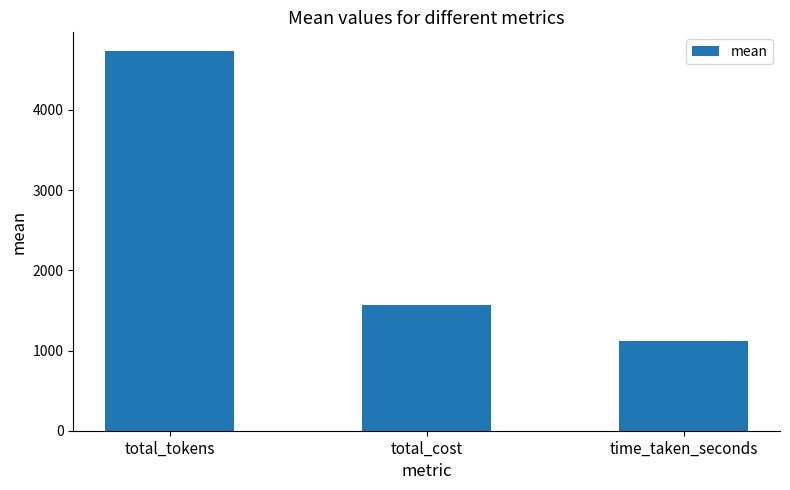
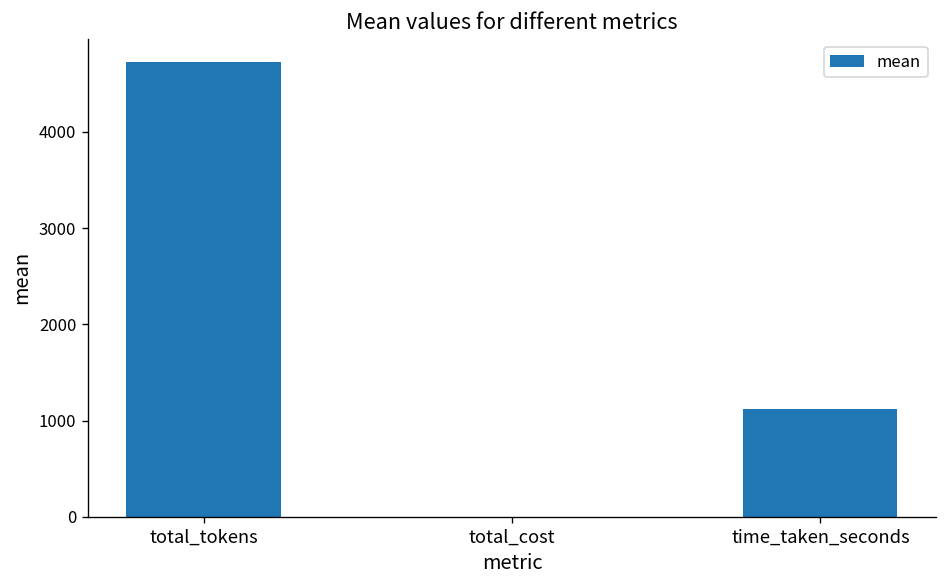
total_cost: 1600 -> 0
